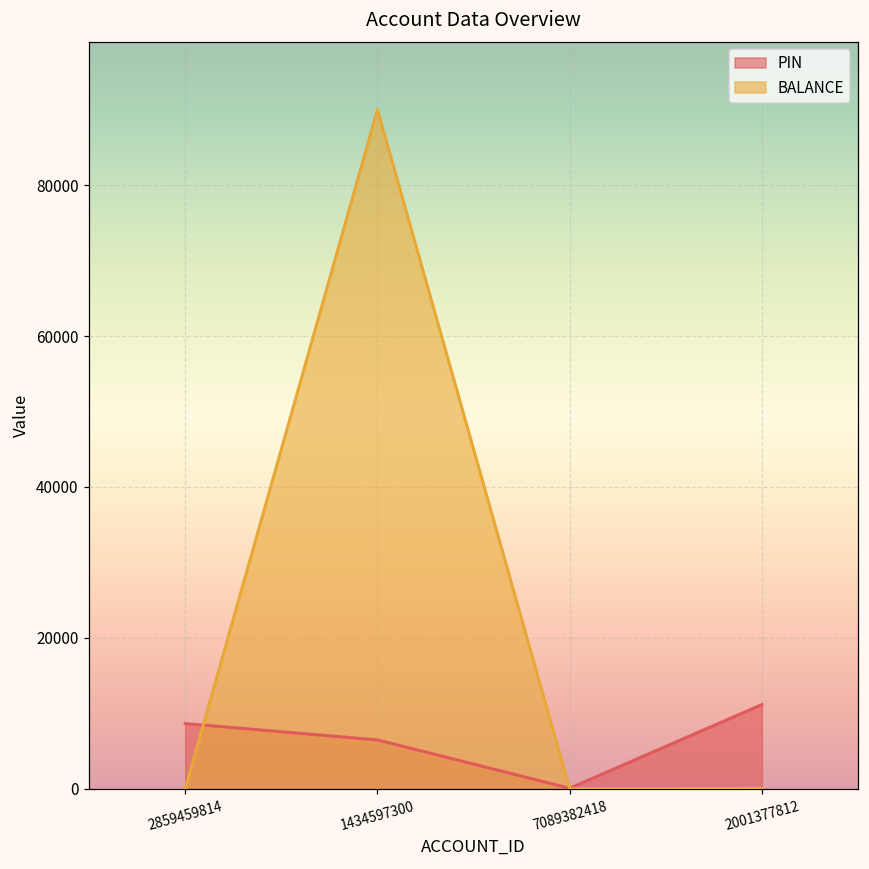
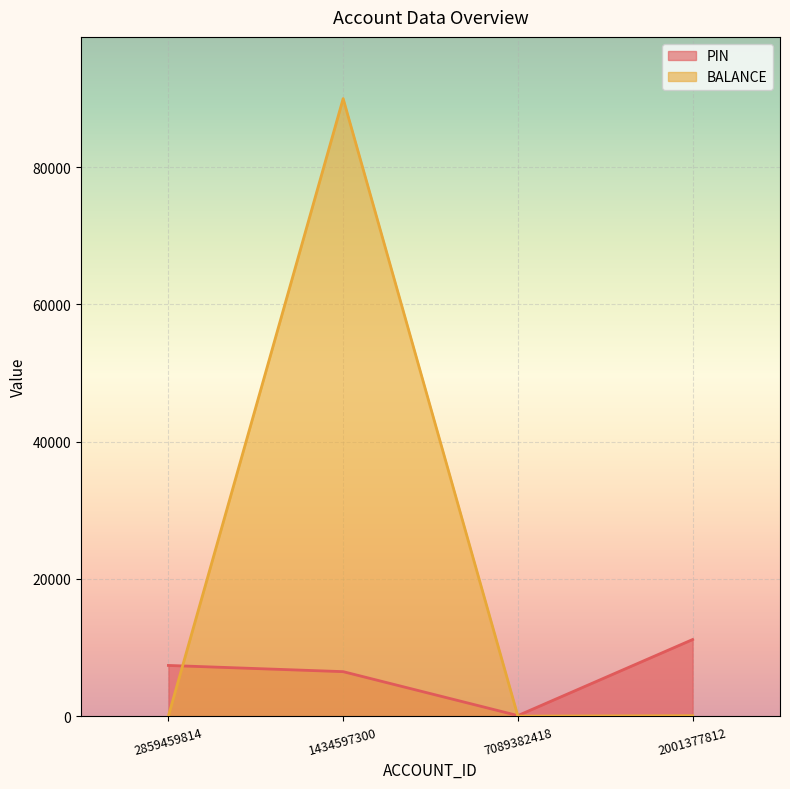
PIN, 2859459814: 9000 -> 7000
